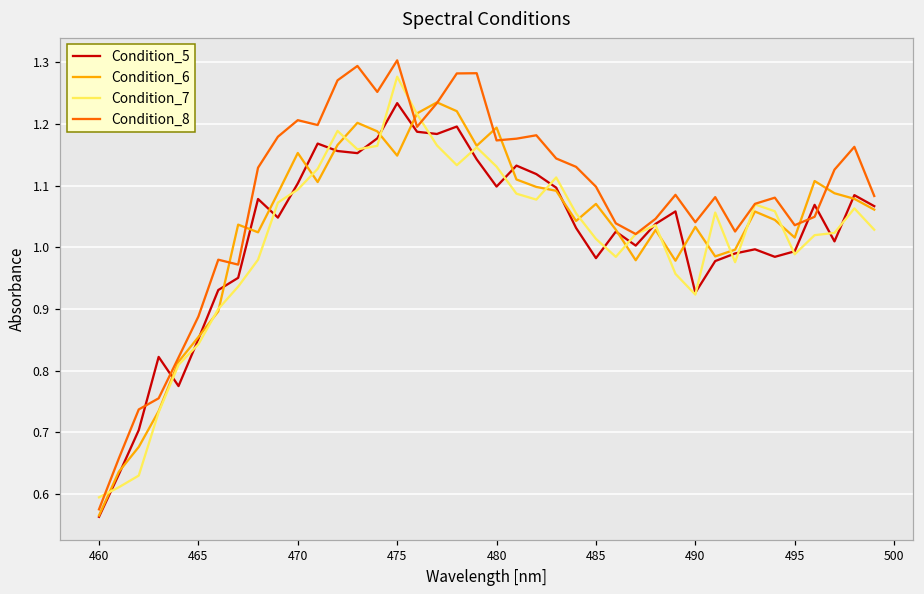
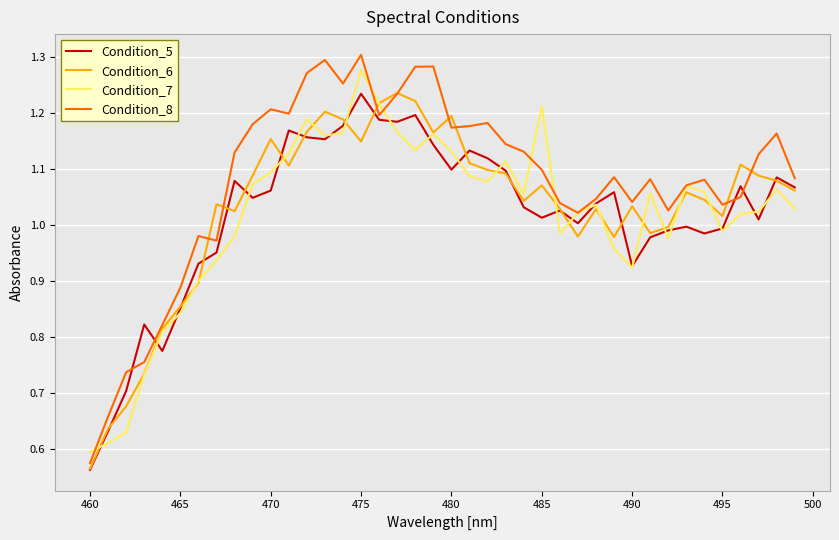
Condition_5, 470: 1.10 -> 1.06
Condition_5, 485: 0.98 -> 1.01
Condition_7, 485: 1.01 -> 1.21
